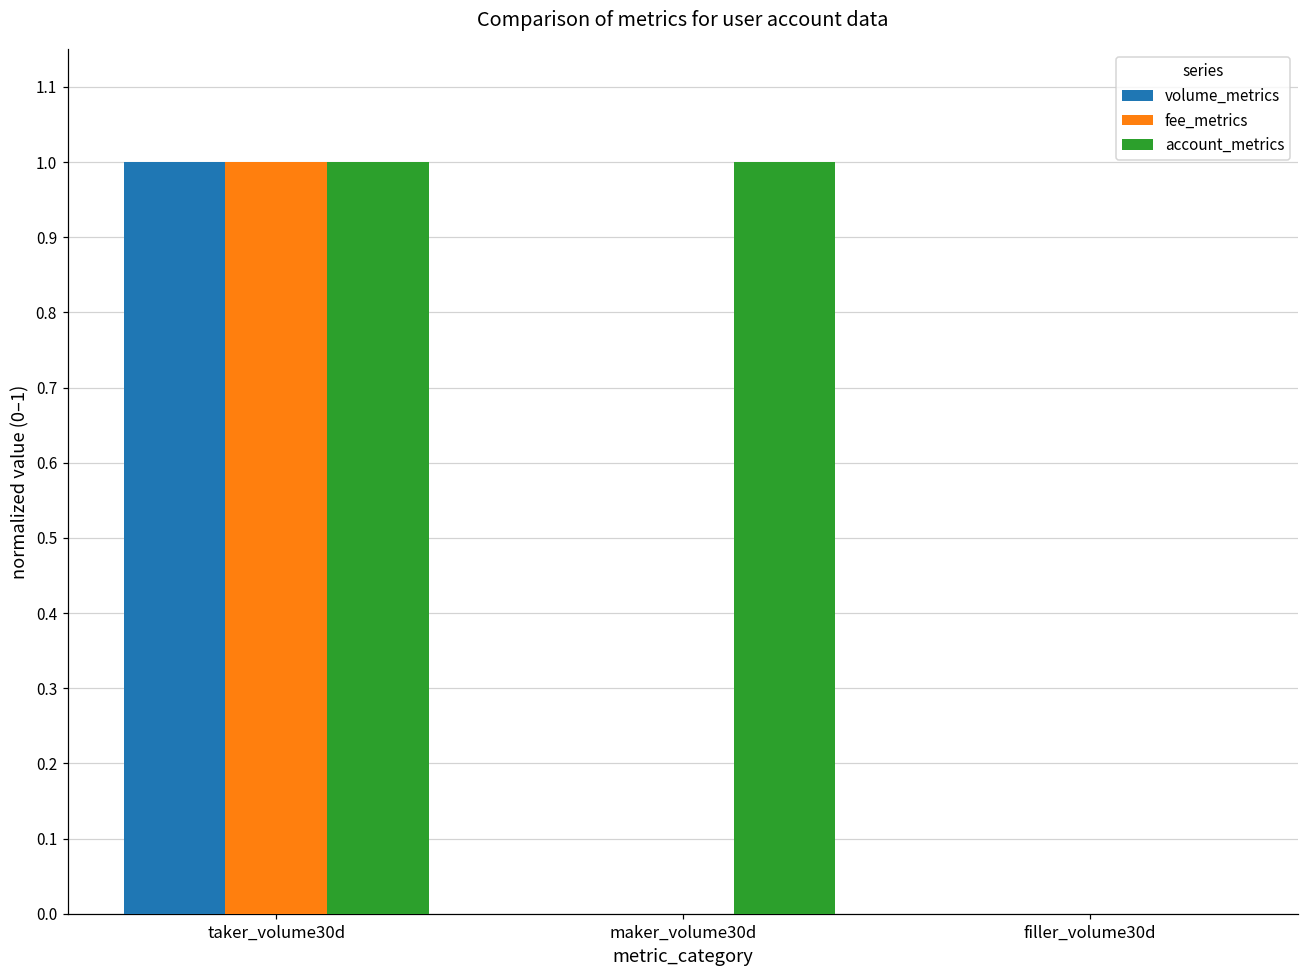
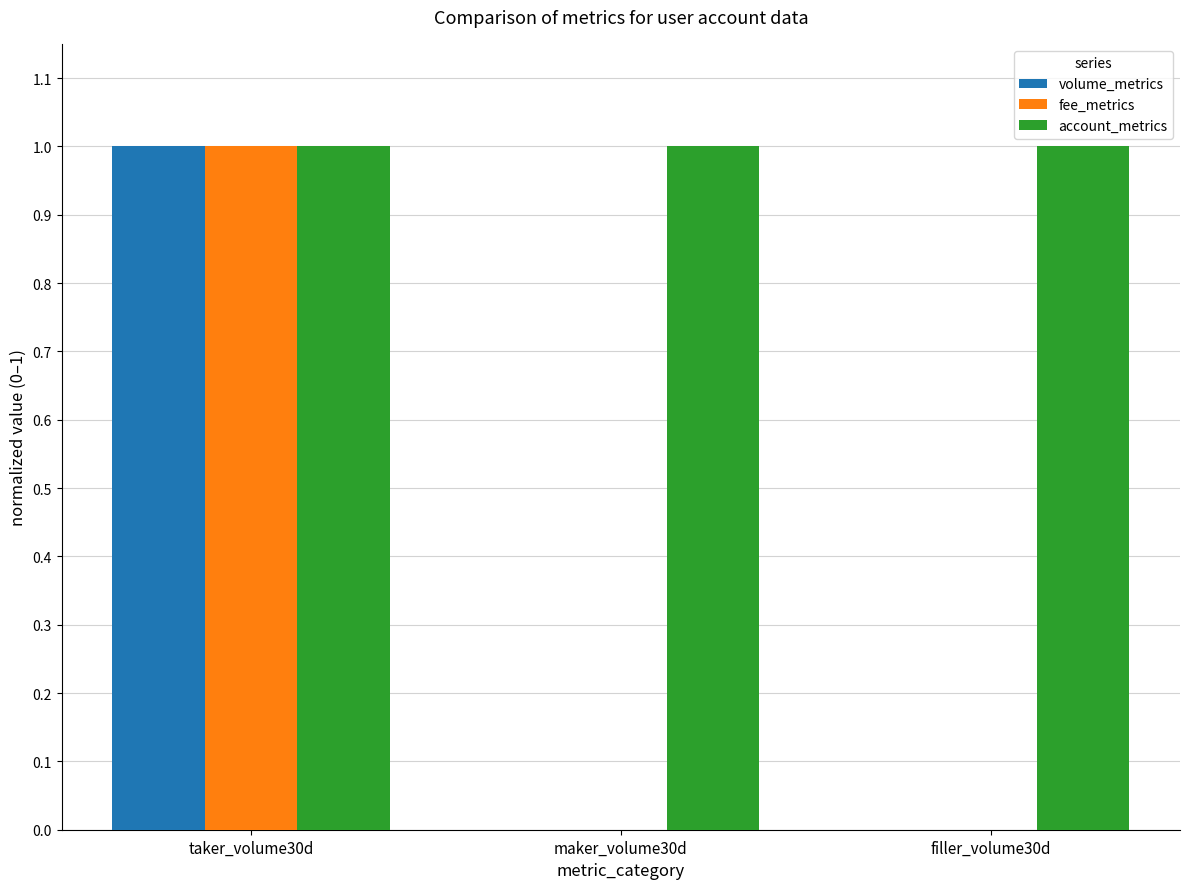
account_metrics, filler_volume30d: 0 -> 1
